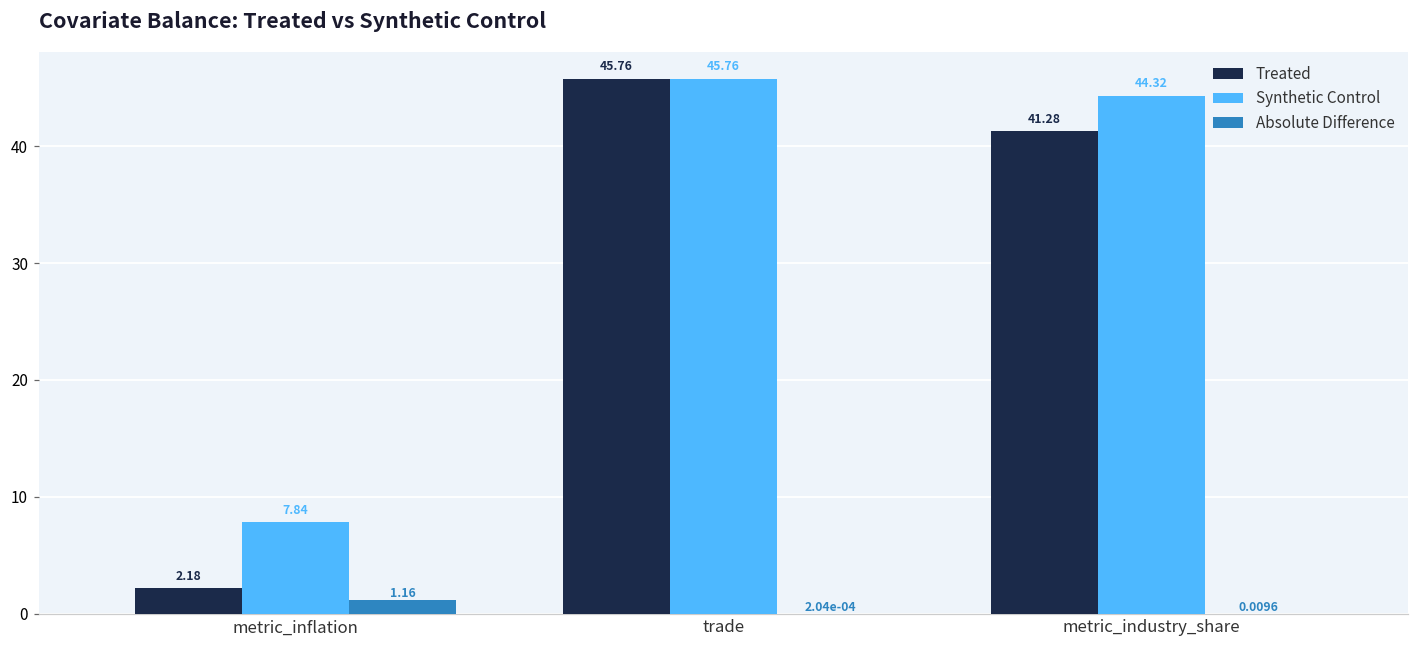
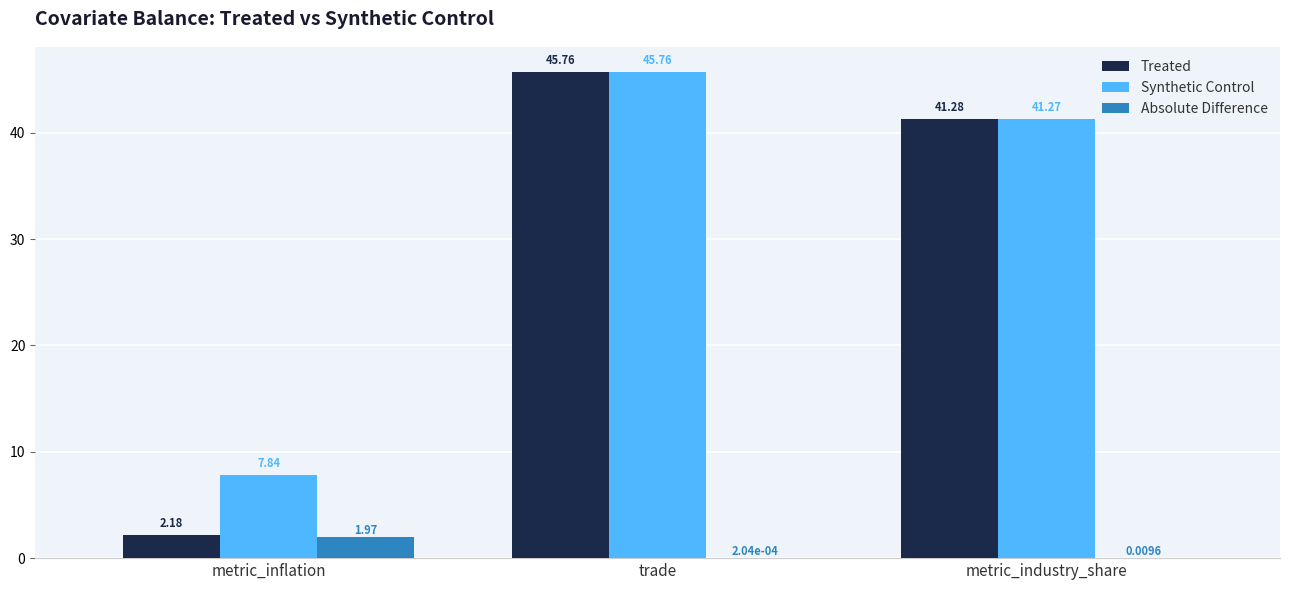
Absolute Difference, metric_inflation: 1.16 -> 1.97
Synthetic Control, metric_industry_share: 44.32 -> 41.27
